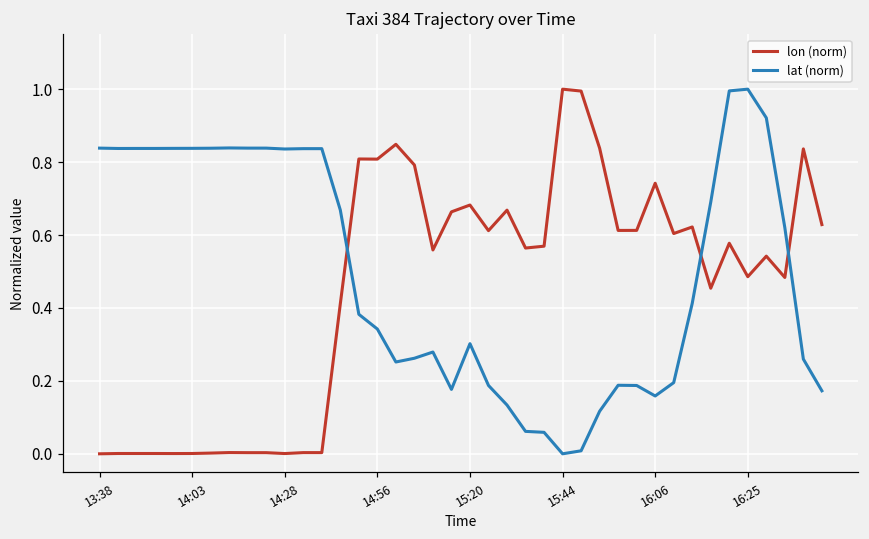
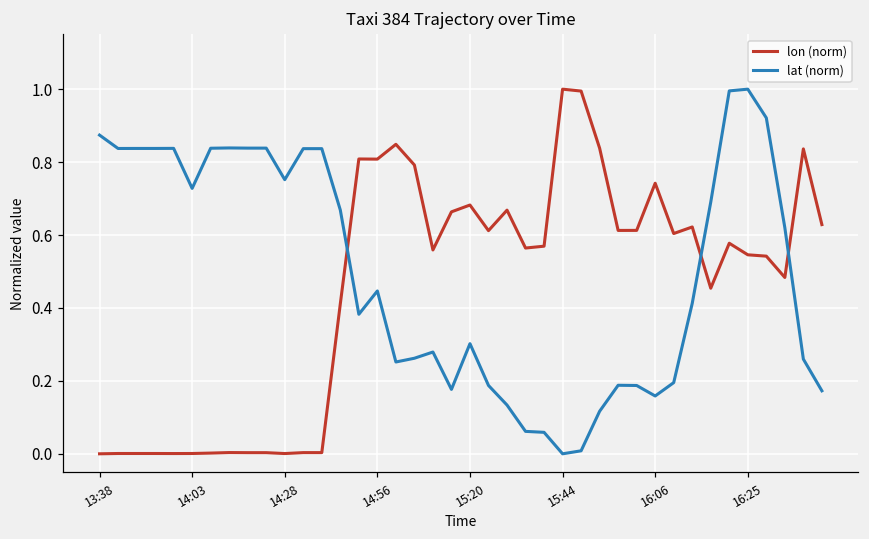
lat (norm), 13:38: 0.84 -> 0.87
lat (norm), 14:03: 0.84 -> 0.73
lat (norm), 14:28: 0.84 -> 0.75
lat (norm), 14:56: 0.34 -> 0.45
lon (norm), 16:25: 0.49 -> 0.55
